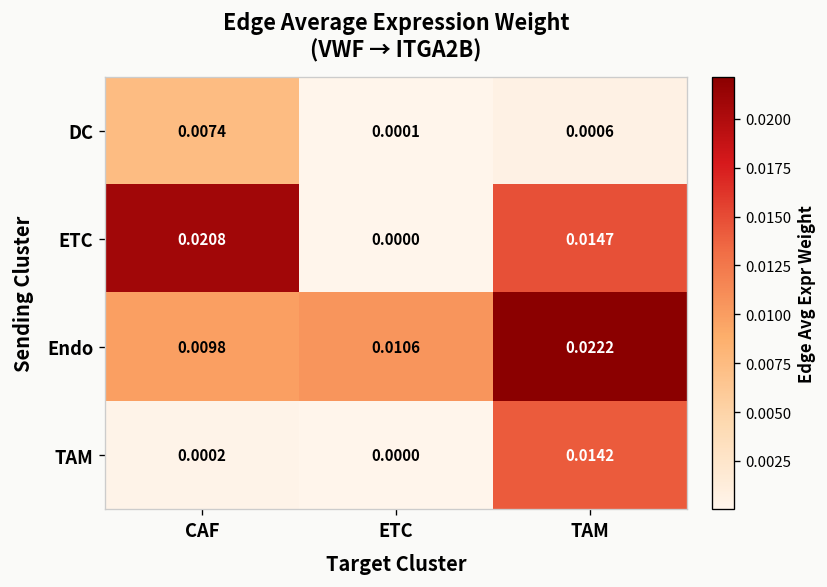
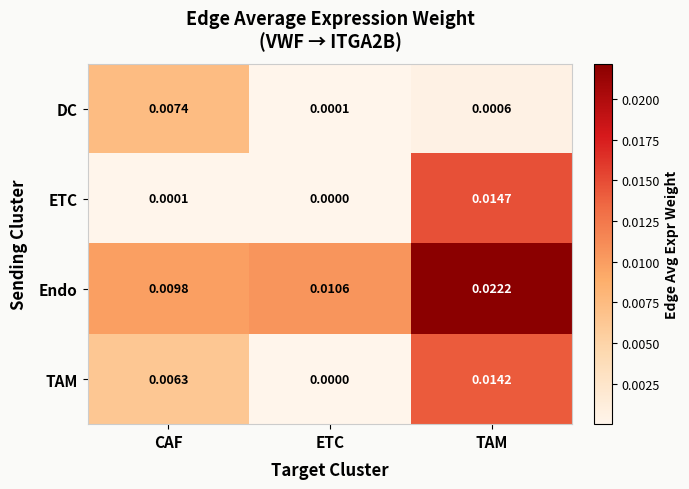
ETC, CAF: 0.0208 -> 0.0001
TAM, CAF: 0.0002 -> 0.0063
